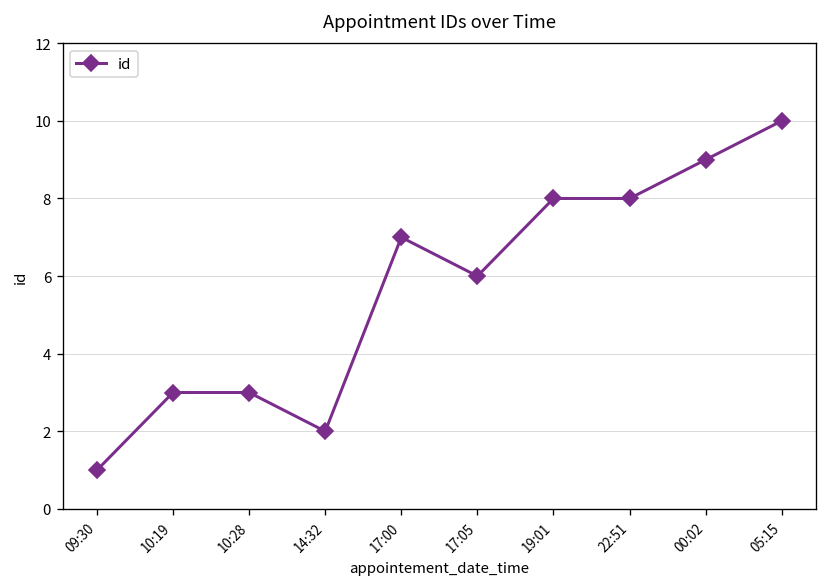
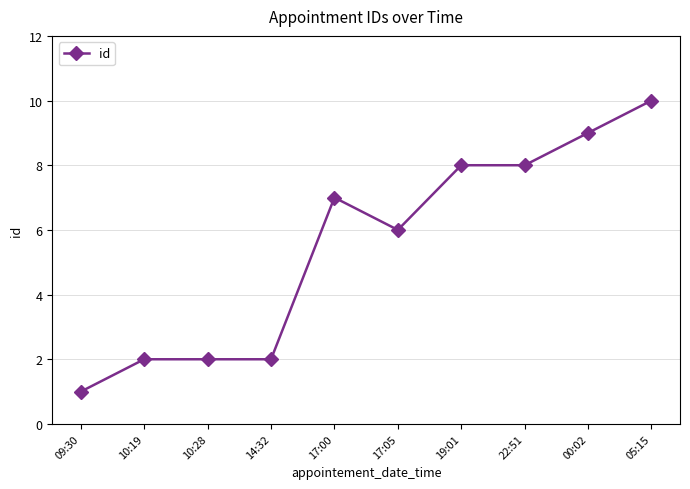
10:19: 3 -> 2
10:28: 3 -> 2
